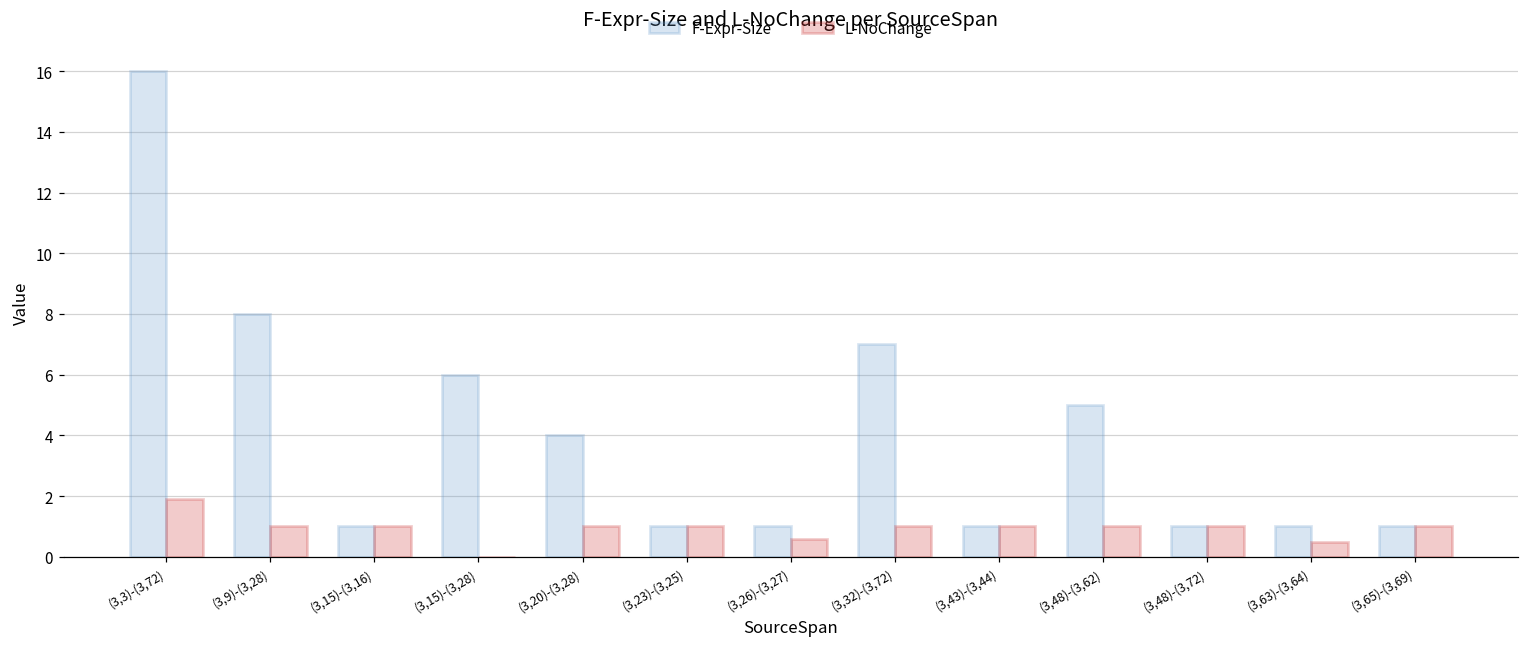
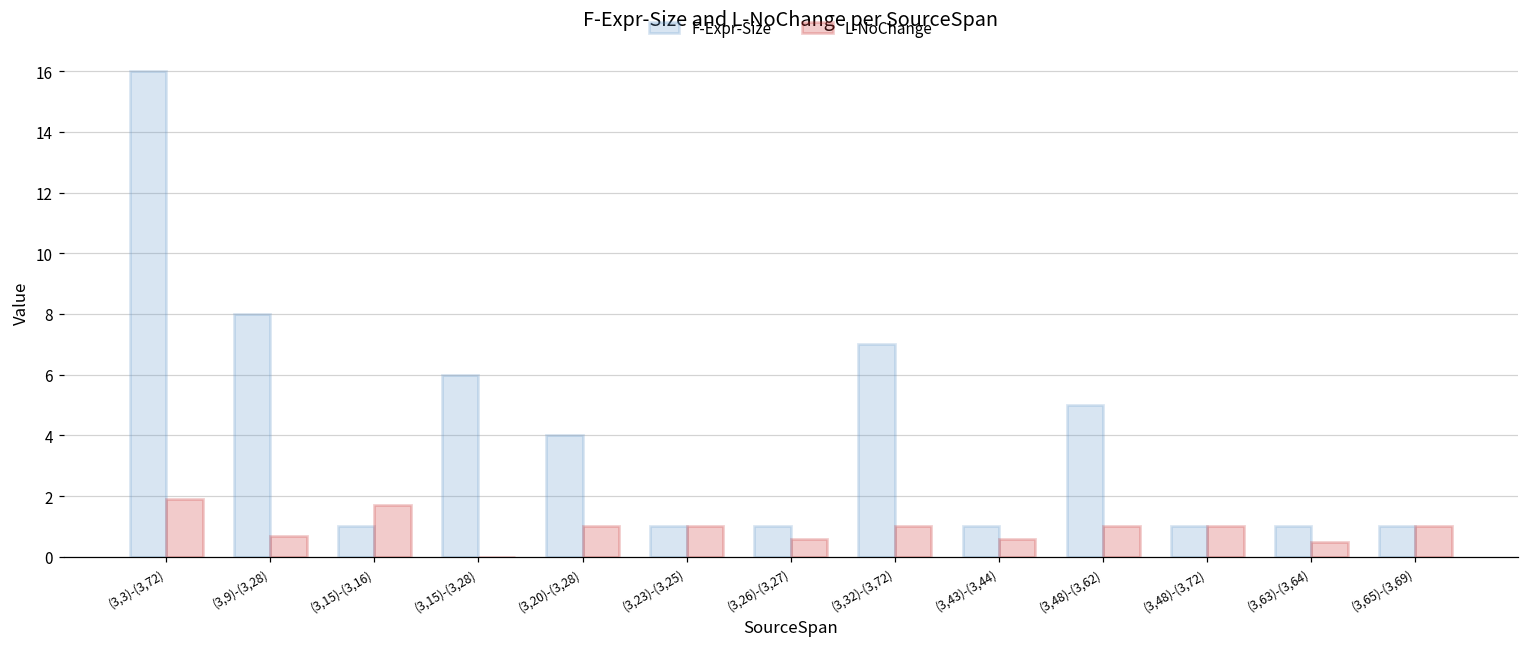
L-NoChange, (3,9)-(3,28): 1.0 -> 0.7
L-NoChange, (3,15)-(3,16): 1.0 -> 1.7
L-NoChange, (3,43)-(3,44): 1.0 -> 0.6
